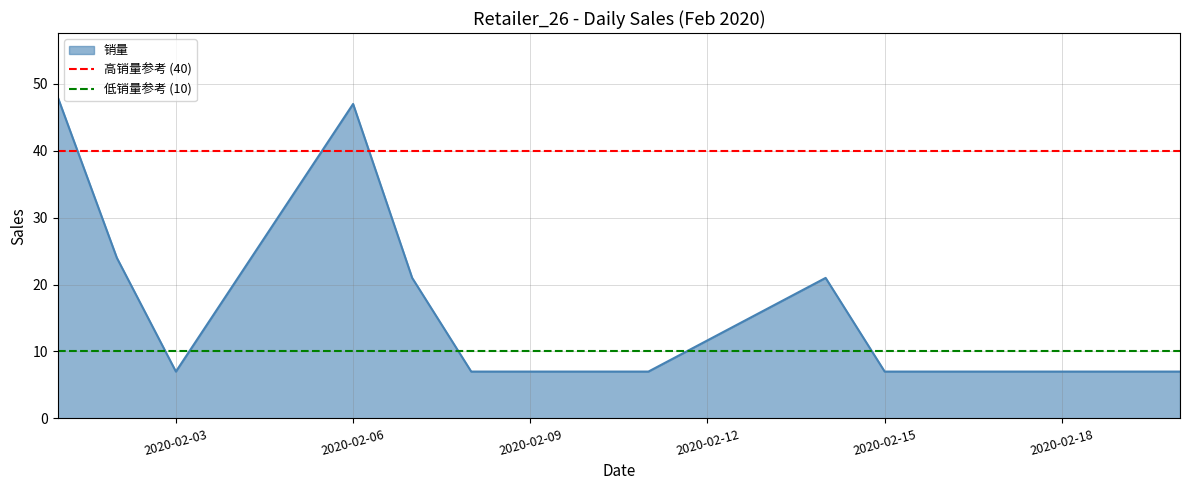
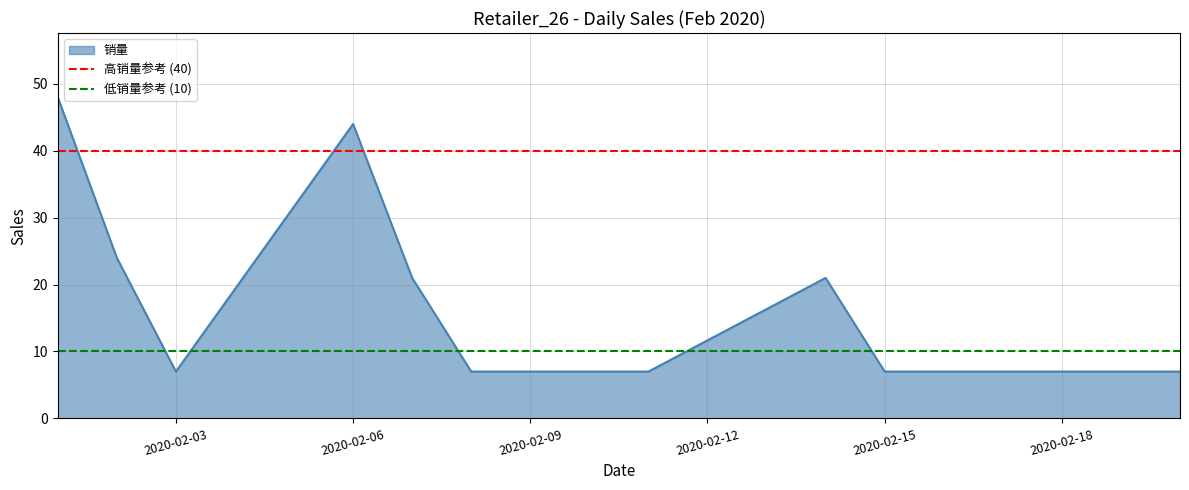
2020-02-06: 47 -> 44
